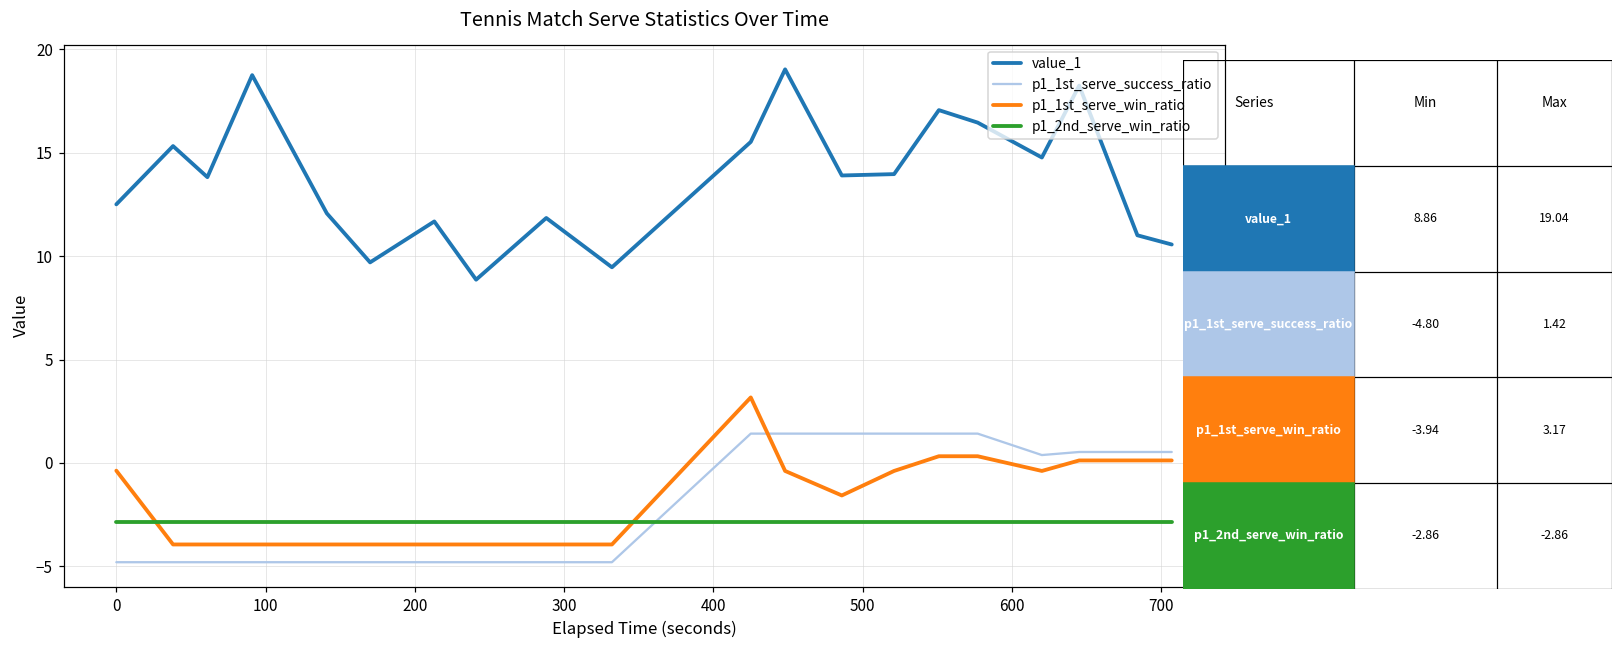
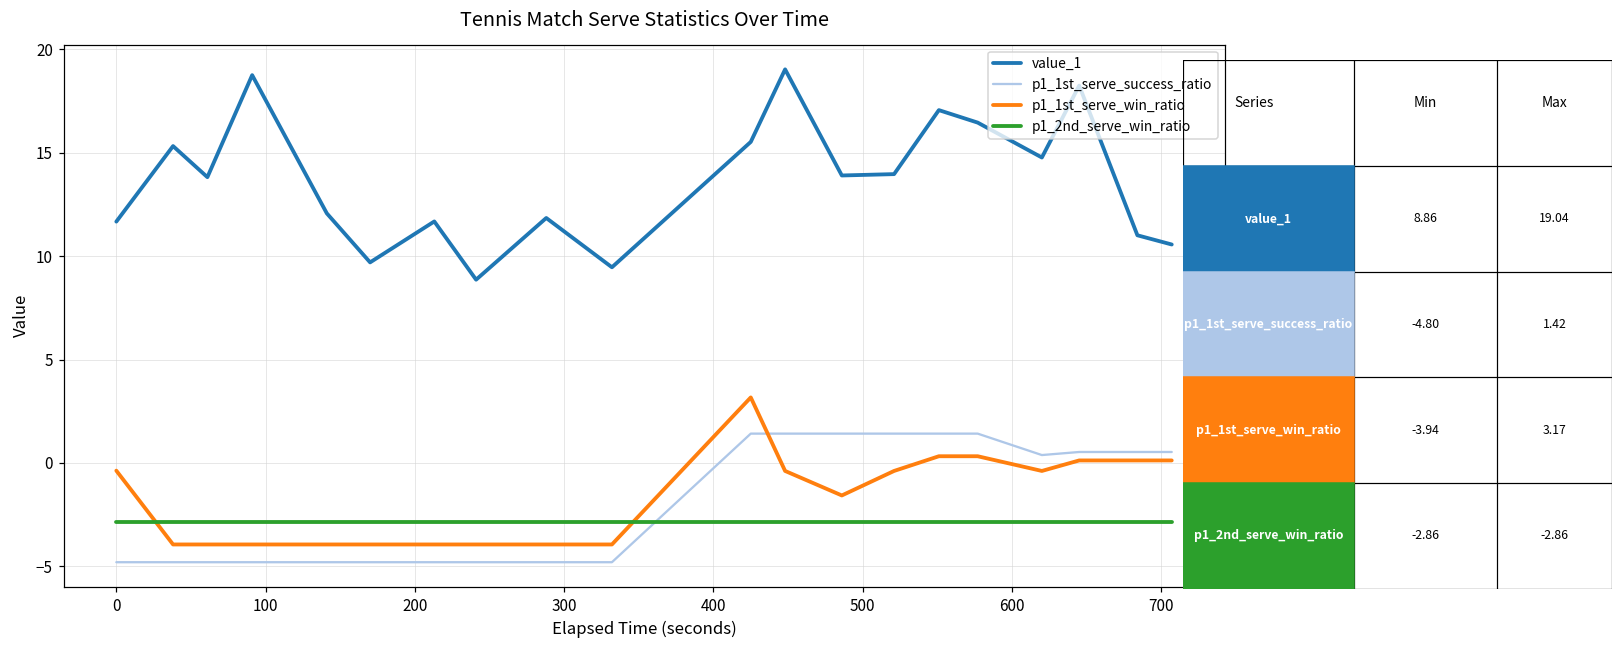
value_1, 0: 12.5 -> 11.7
